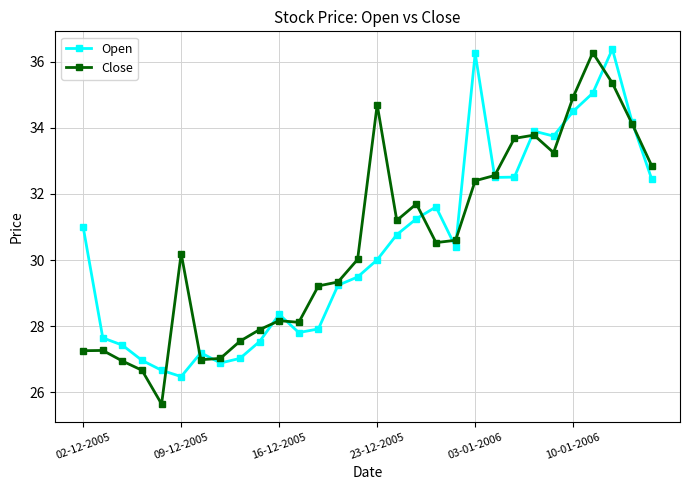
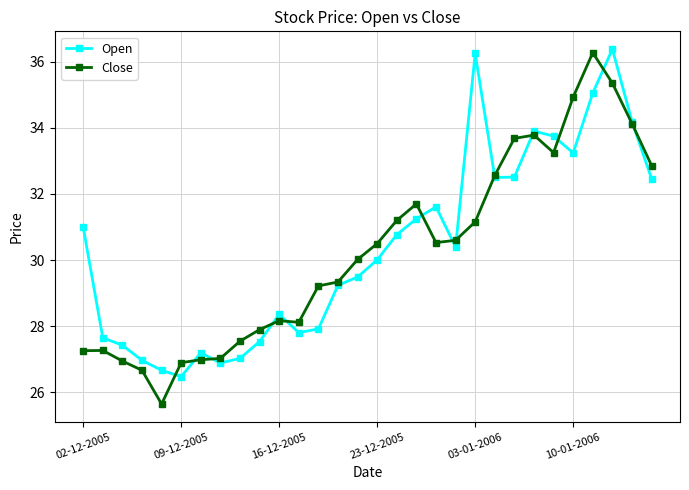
Close, 09-12-2005: 30.2 -> 26.9
Close, 23-12-2005: 34.7 -> 30.5
Close, 03-01-2006: 32.4 -> 31.2
Open, 10-01-2006: 34.5 -> 33.2
